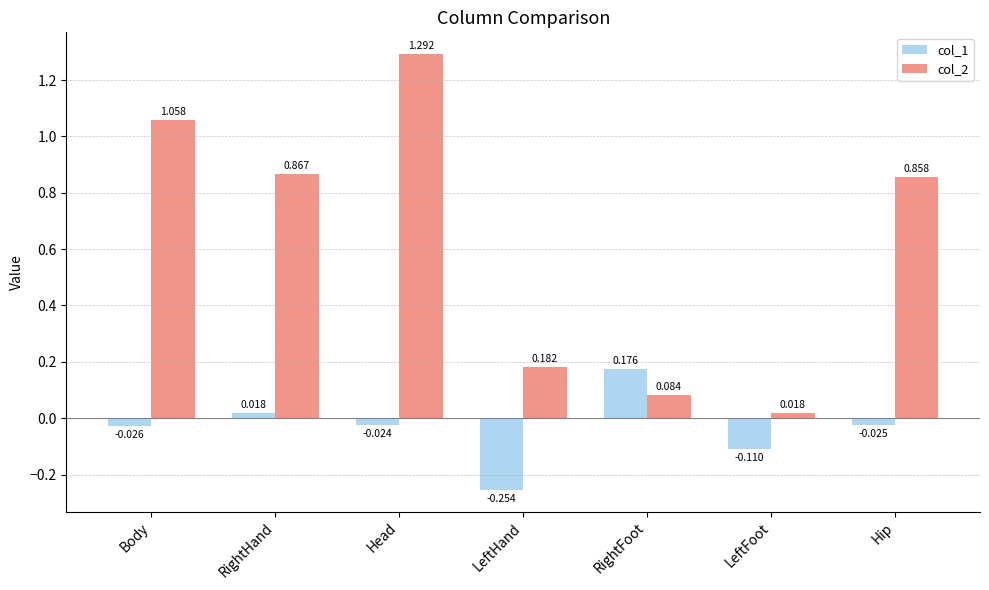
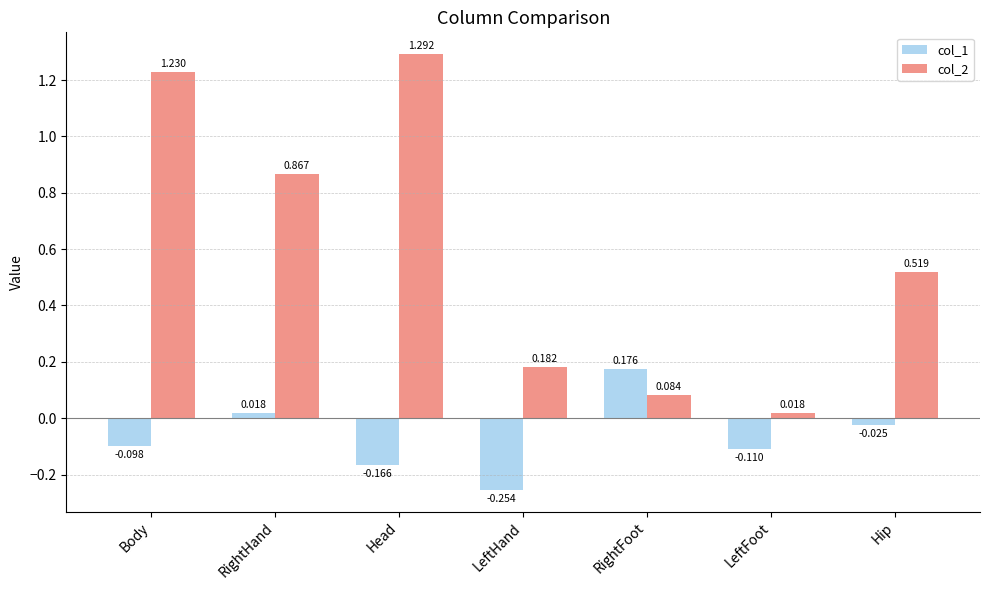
col_1, Body: -0.026 -> -0.098
col_2, Body: 1.058 -> 1.230
col_1, Head: -0.024 -> -0.166
col_2, Hip: 0.858 -> 0.519
